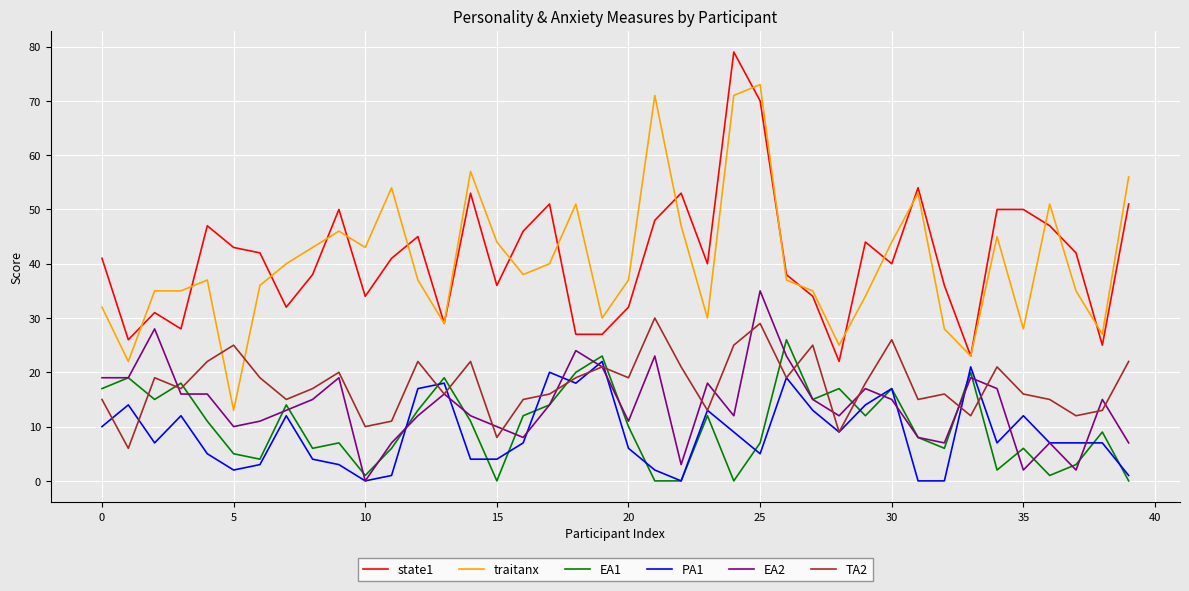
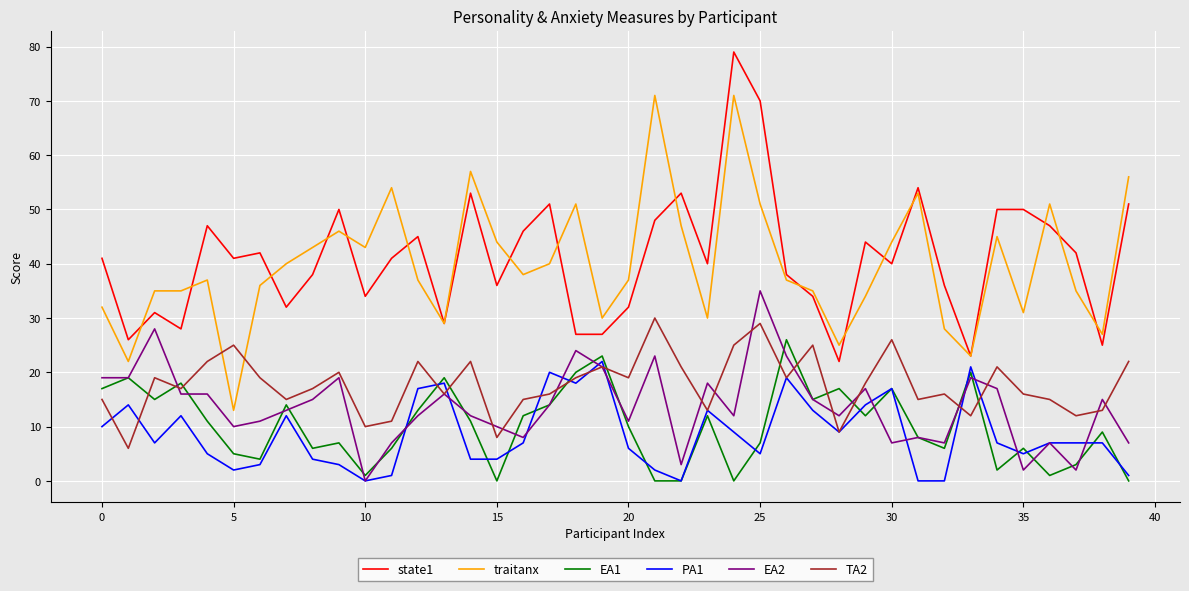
state1, 5: 43 -> 41
traitanx, 25: 73 -> 51
EA2, 30: 15 -> 7
traitanx, 35: 28 -> 31
PA1, 35: 12 -> 5
